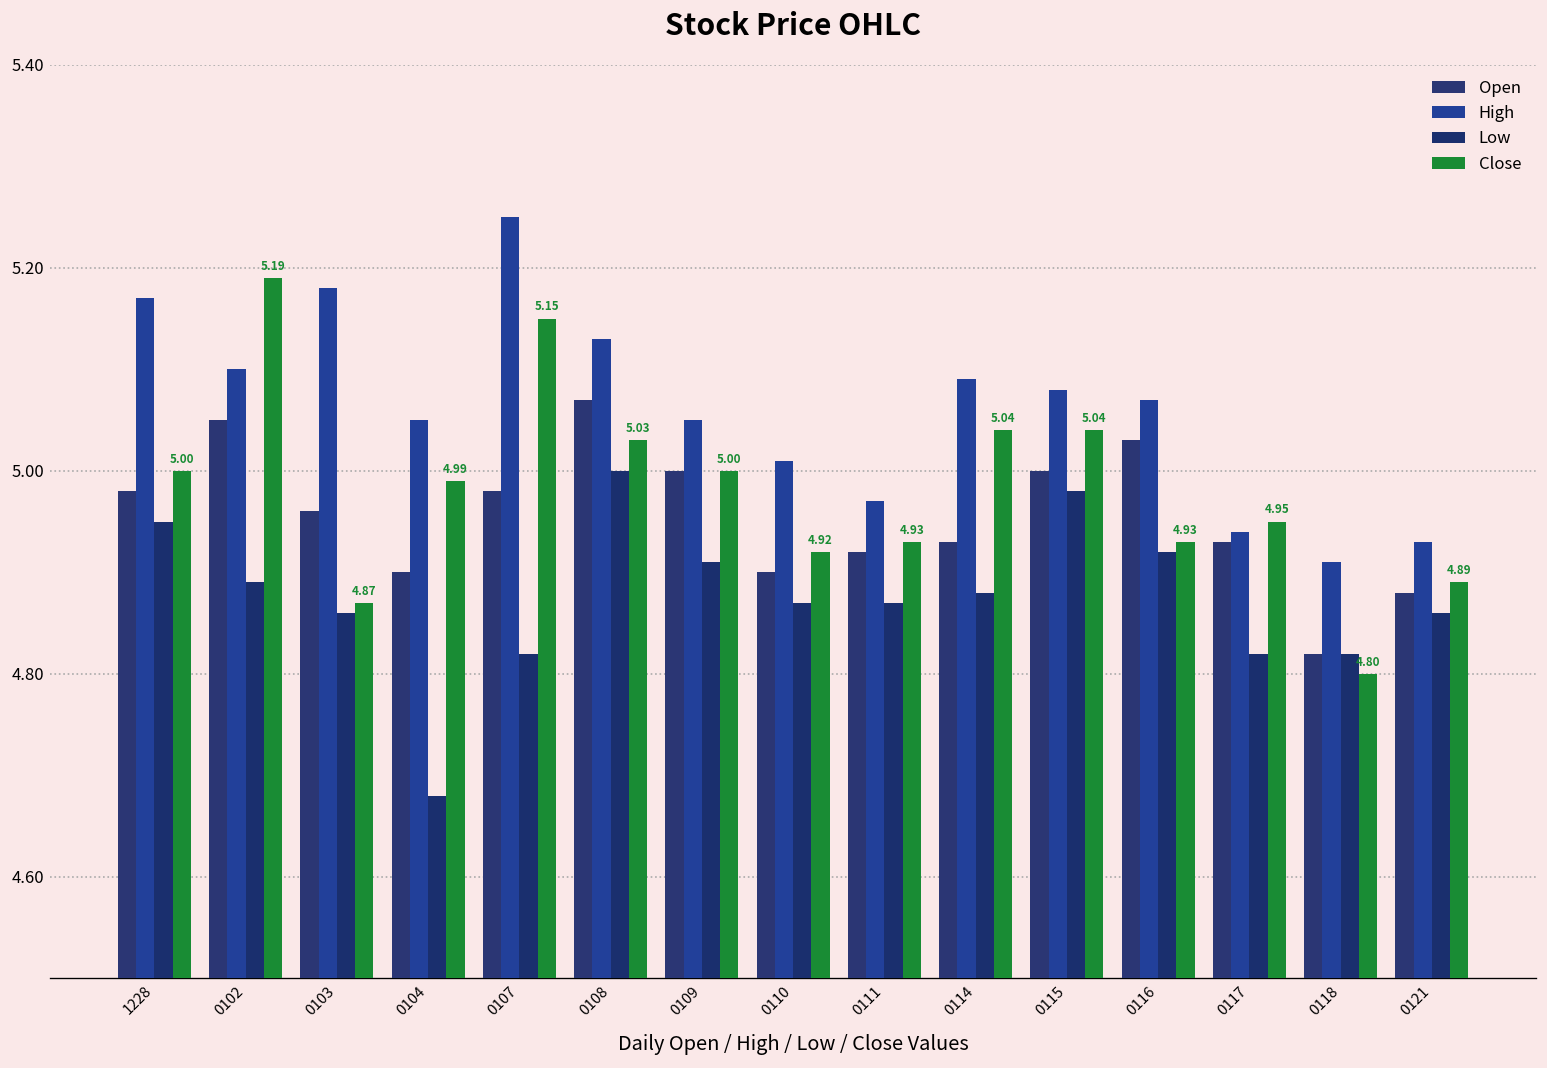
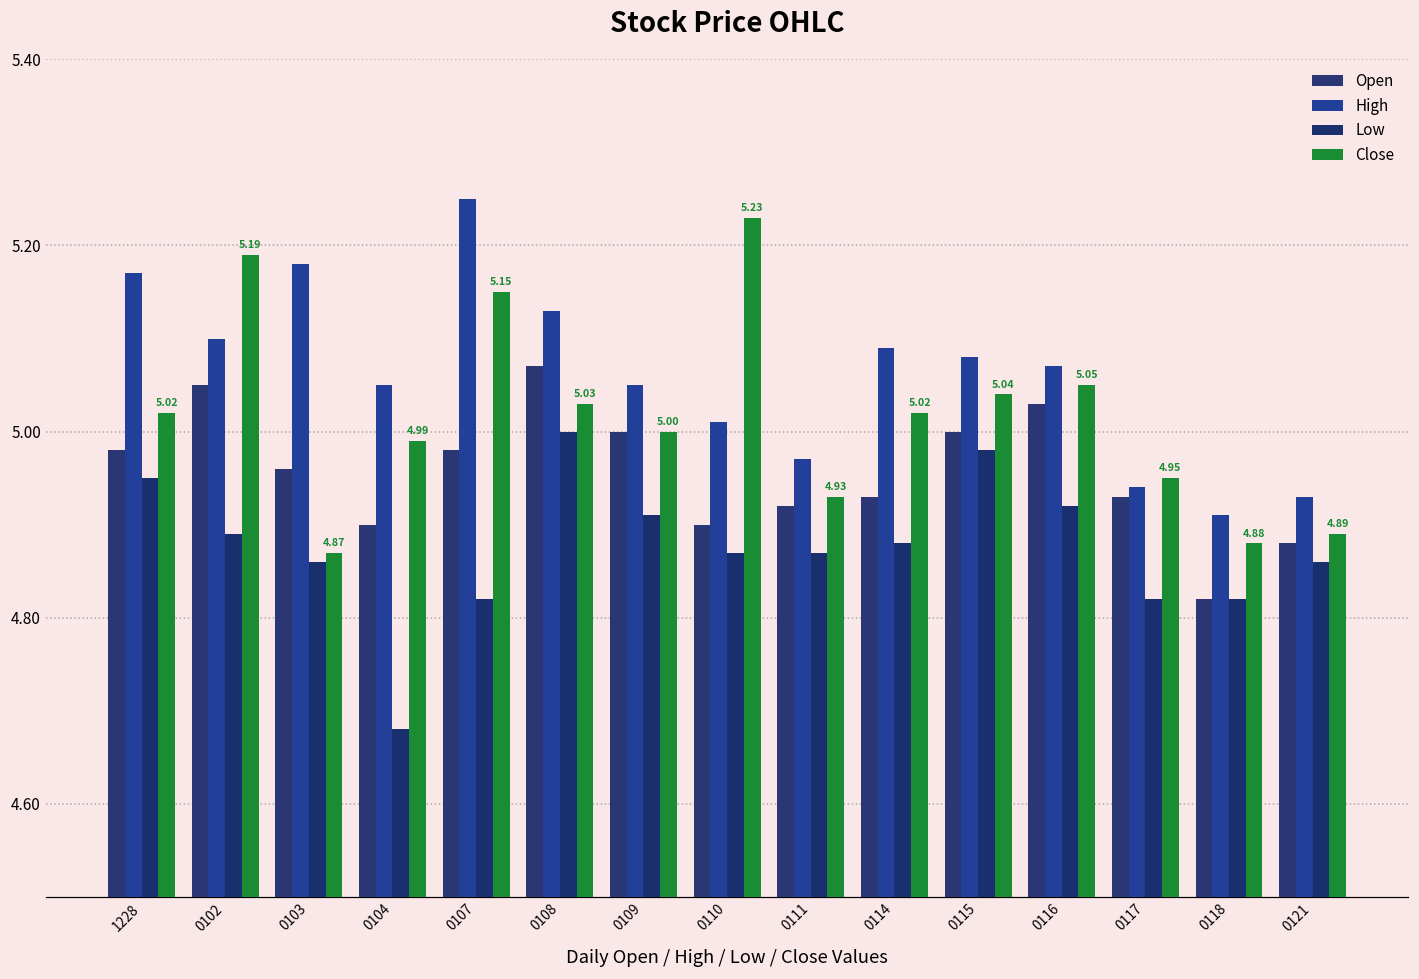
Close, 1228: 5.00 -> 5.02
Close, 0110: 4.92 -> 5.23
Close, 0114: 5.04 -> 5.02
Close, 0116: 4.93 -> 5.05
Close, 0118: 4.80 -> 4.88
